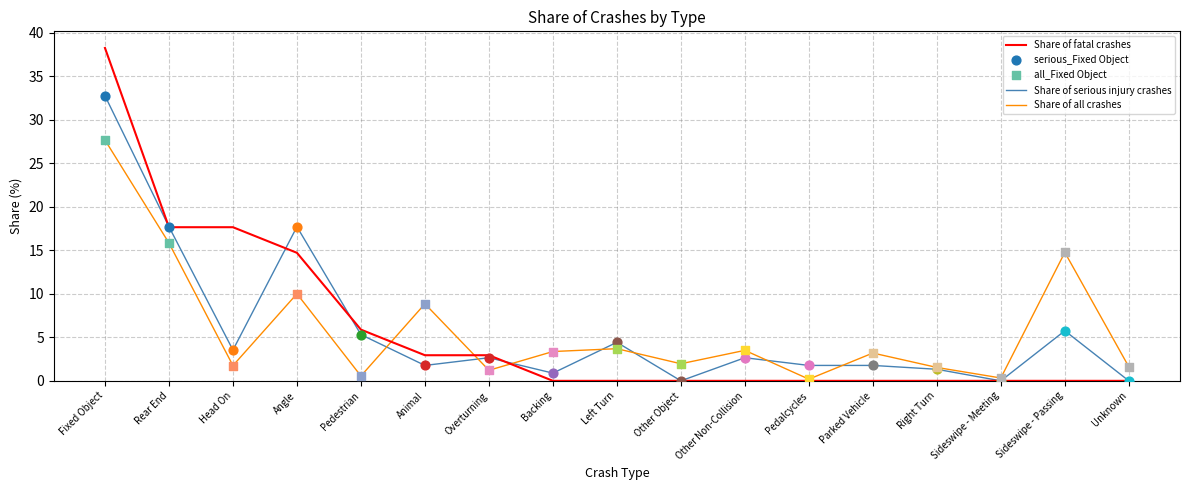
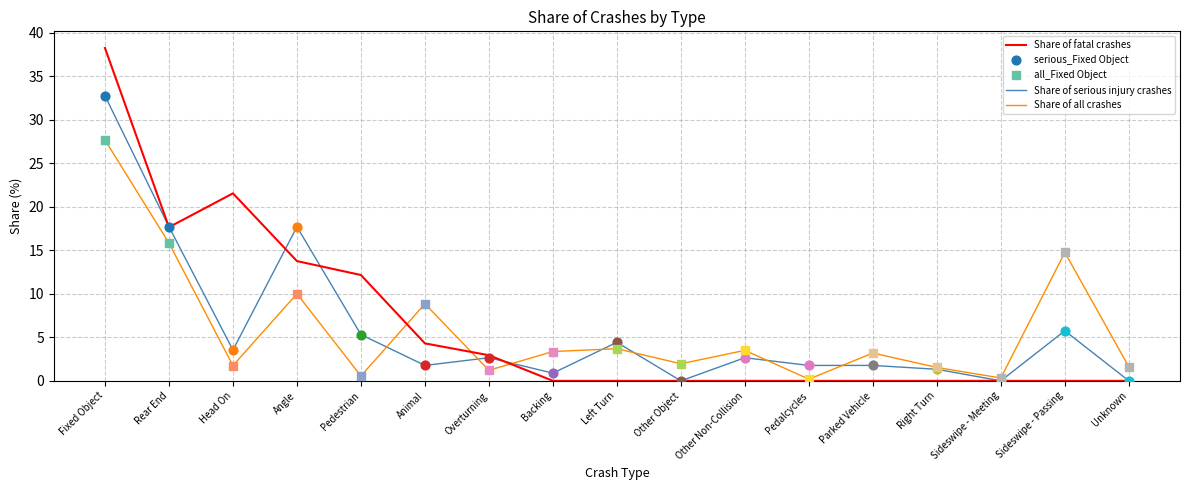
Share of fatal crashes, Head On: 18 -> 22
Share of fatal crashes, Angle: 15 -> 14
Share of fatal crashes, Pedestrian: 6 -> 12
Share of fatal crashes, Animal: 3 -> 4
